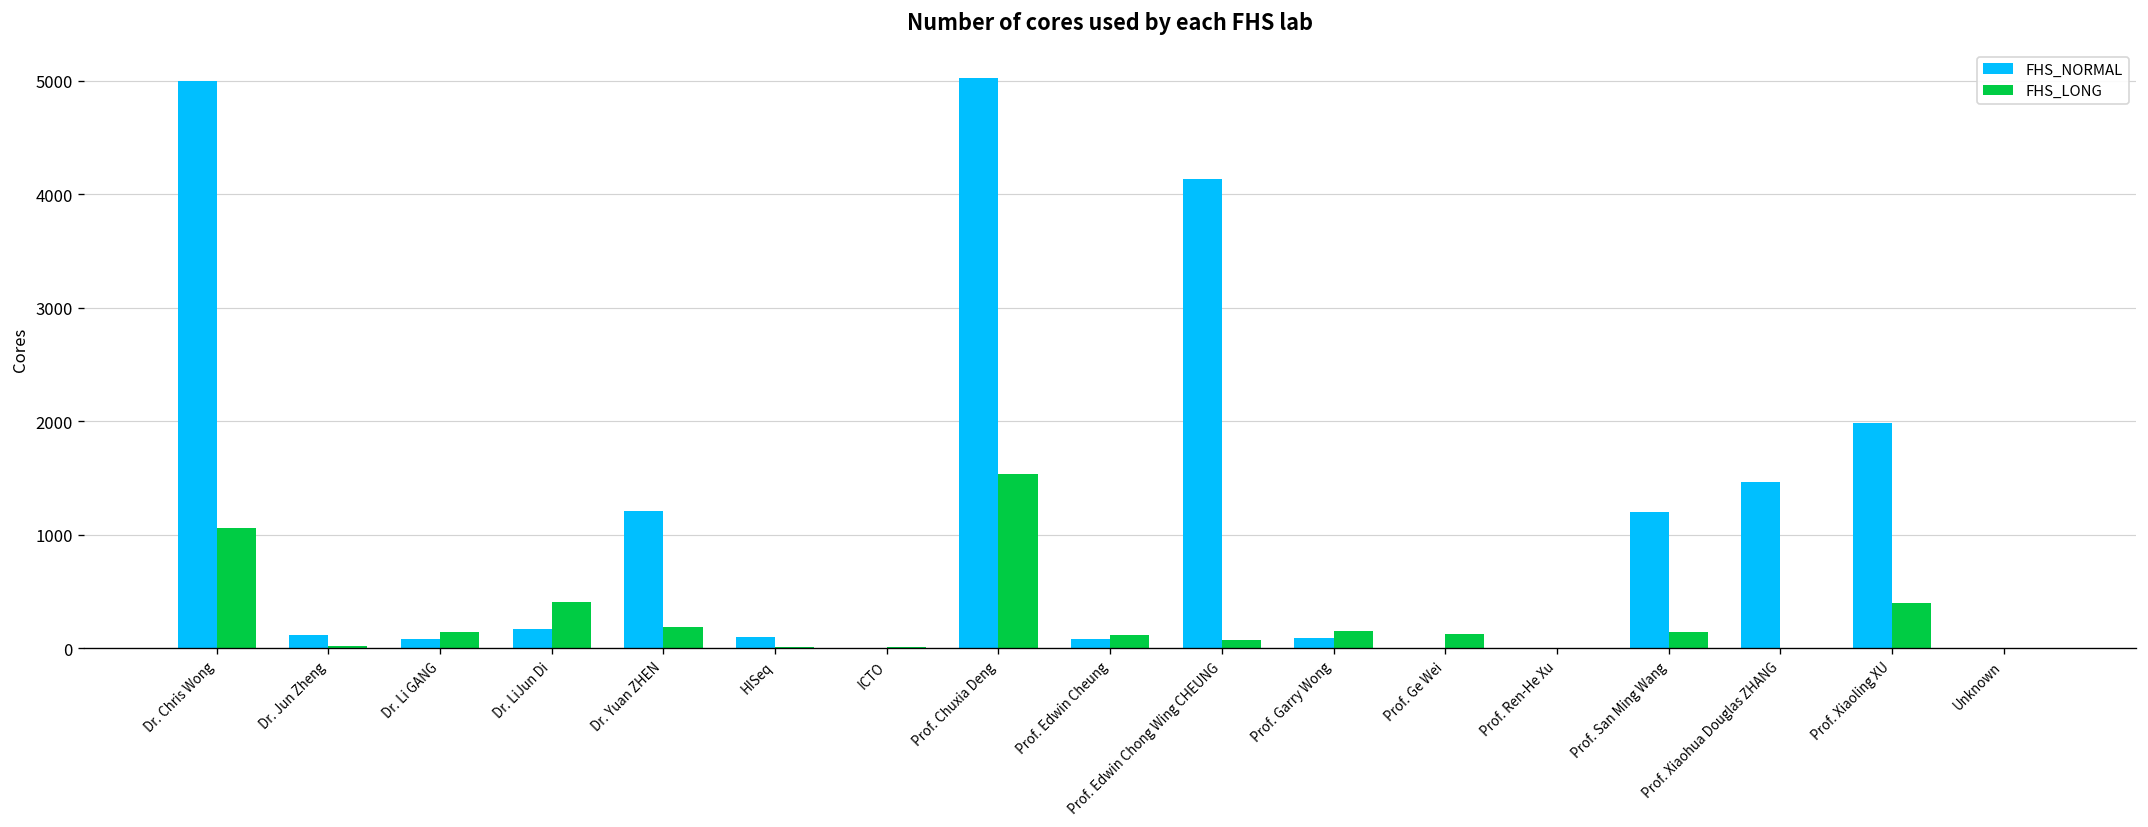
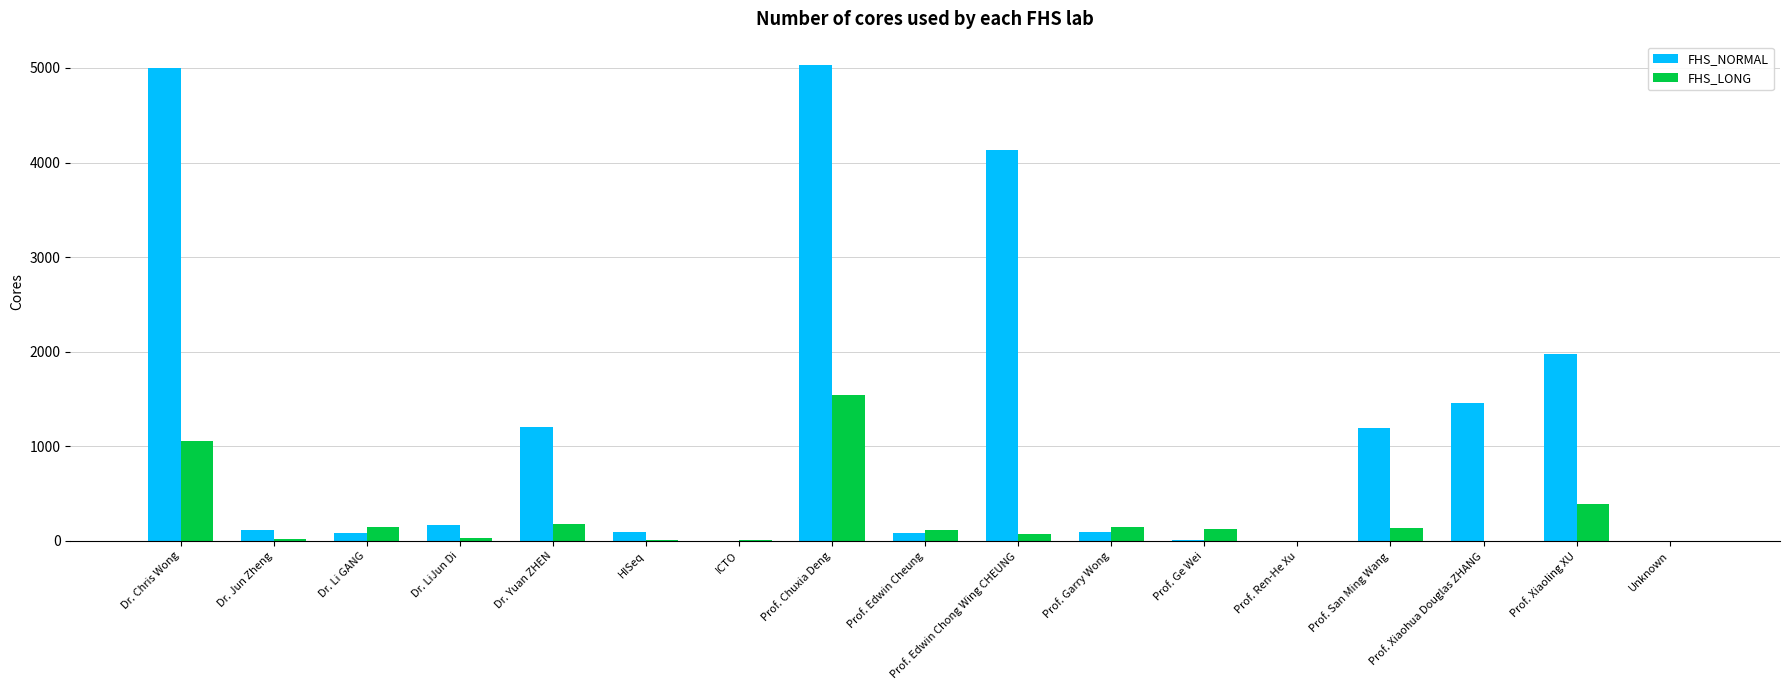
FHS_LONG, Dr. LiJun Di: 400 -> 0
